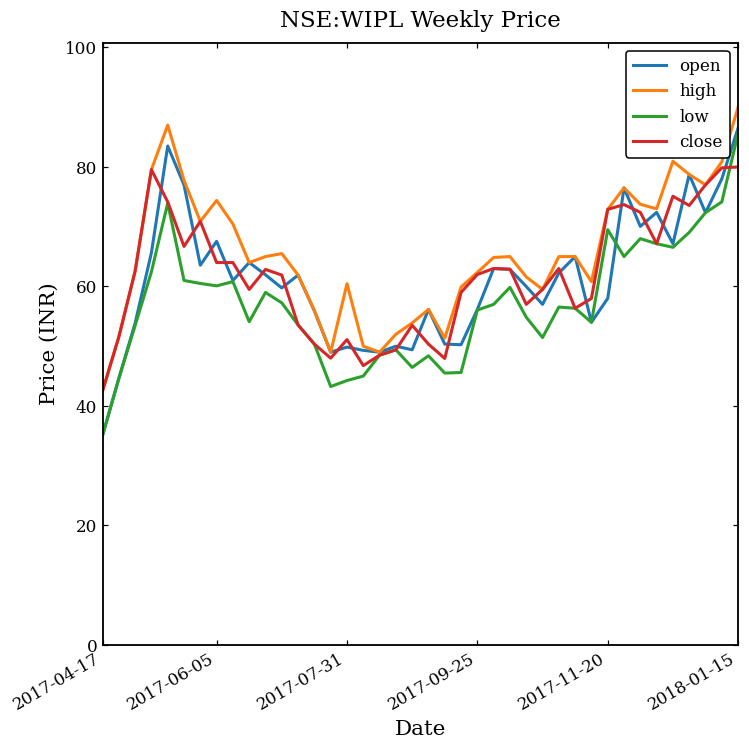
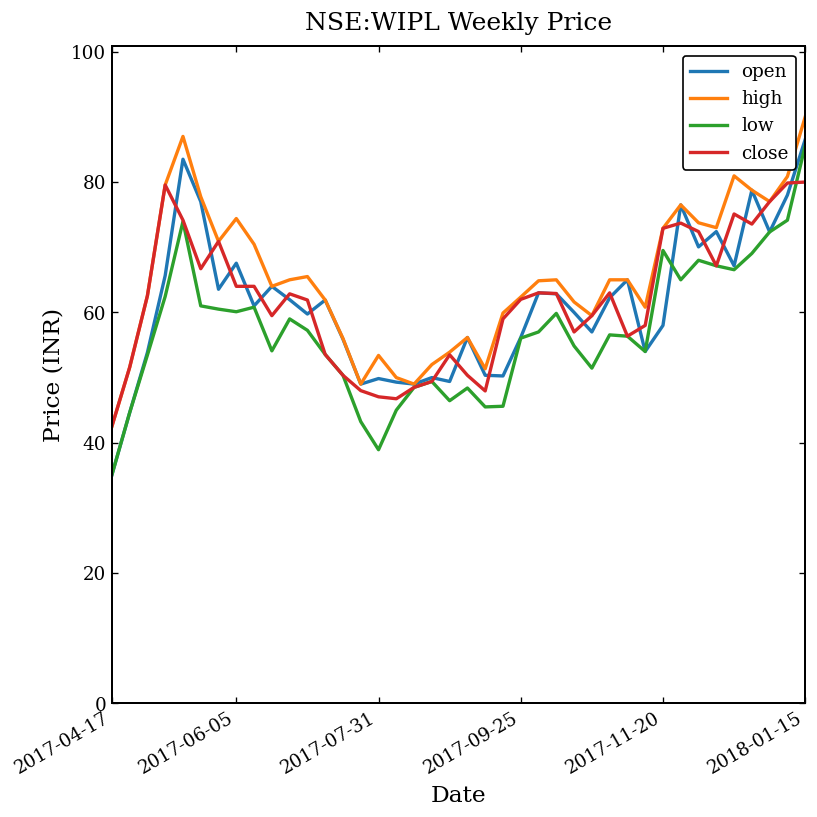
high, 2017-07-31: 60 -> 53
low, 2017-07-31: 44 -> 39
close, 2017-07-31: 51 -> 47
